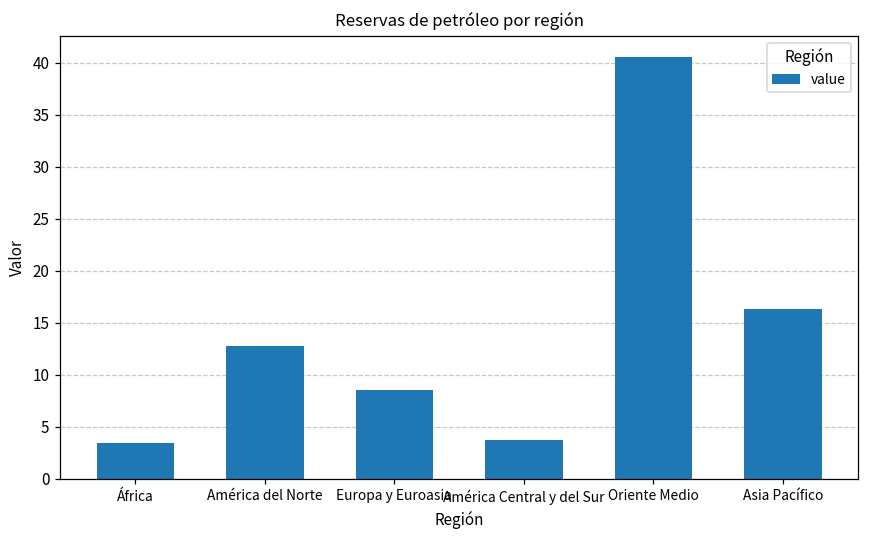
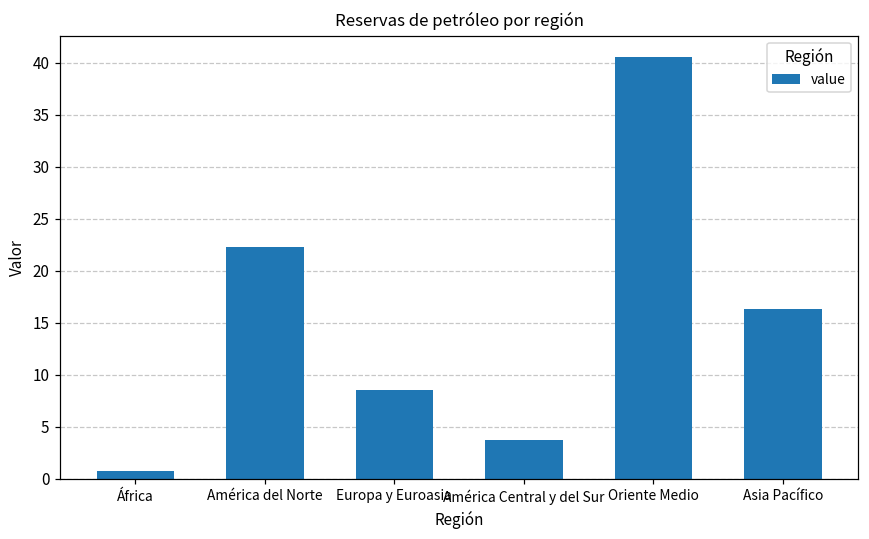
África: 3 -> 1
América del Norte: 13 -> 22
